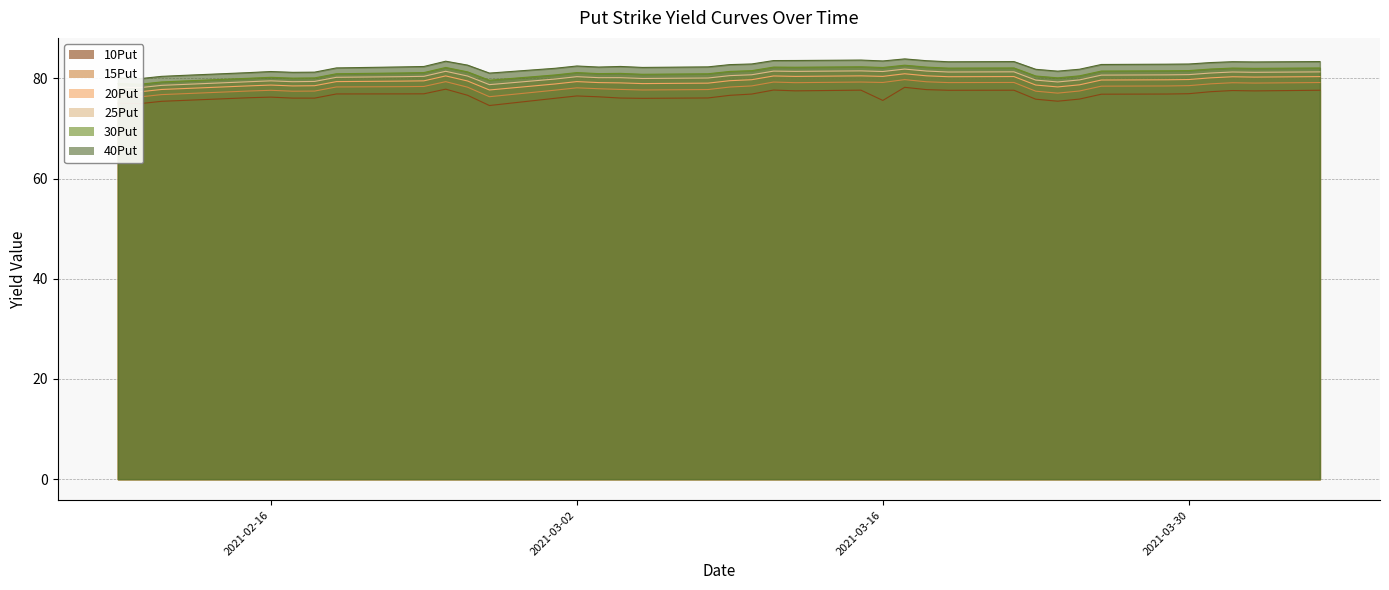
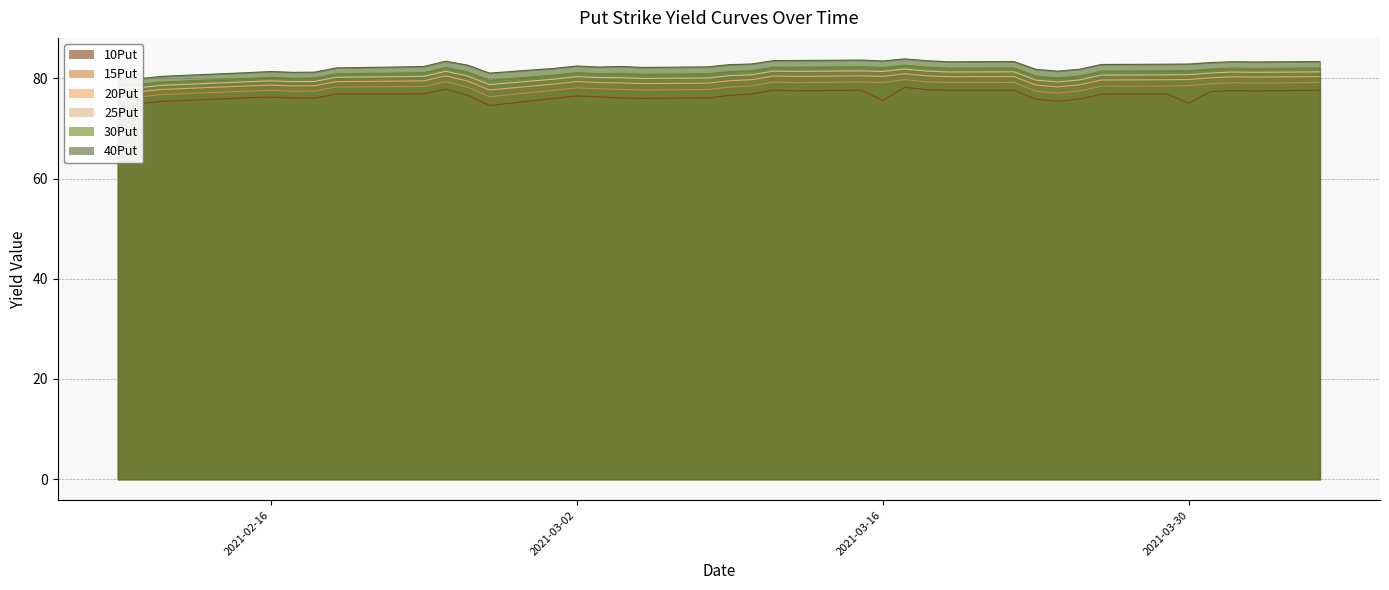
10Put, 2021-03-30: 77 -> 75
